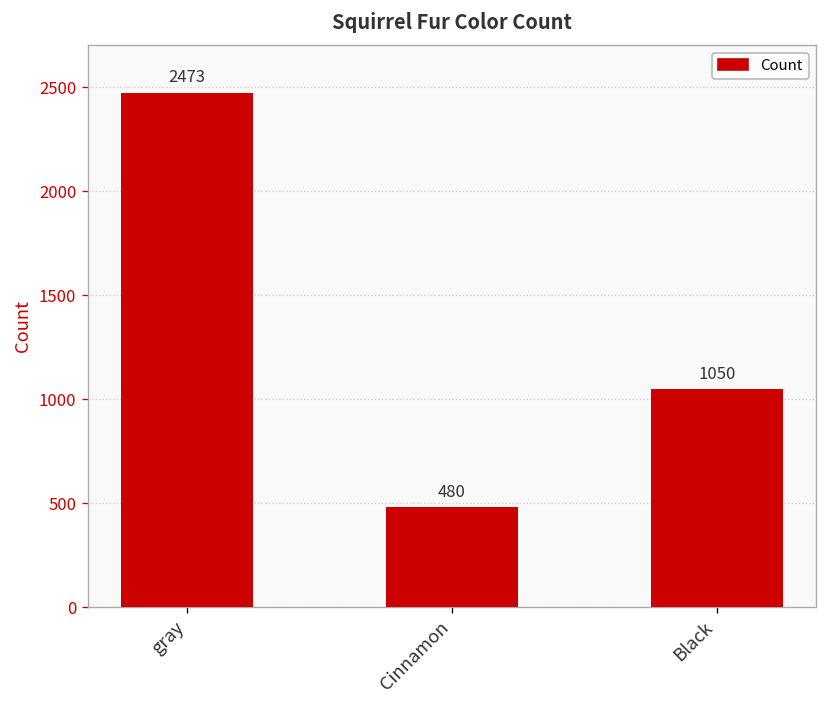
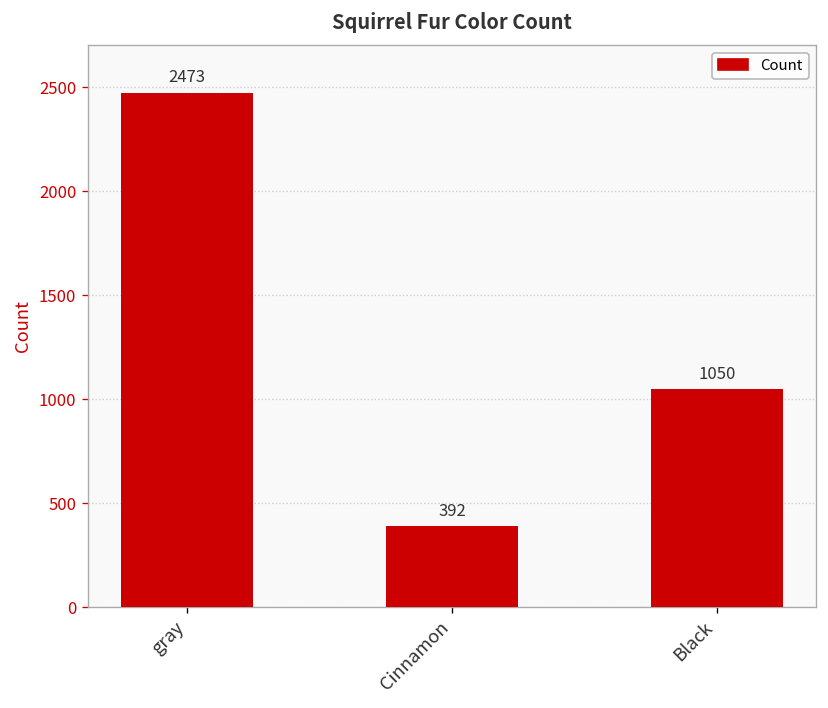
Cinnamon: 480 -> 392
